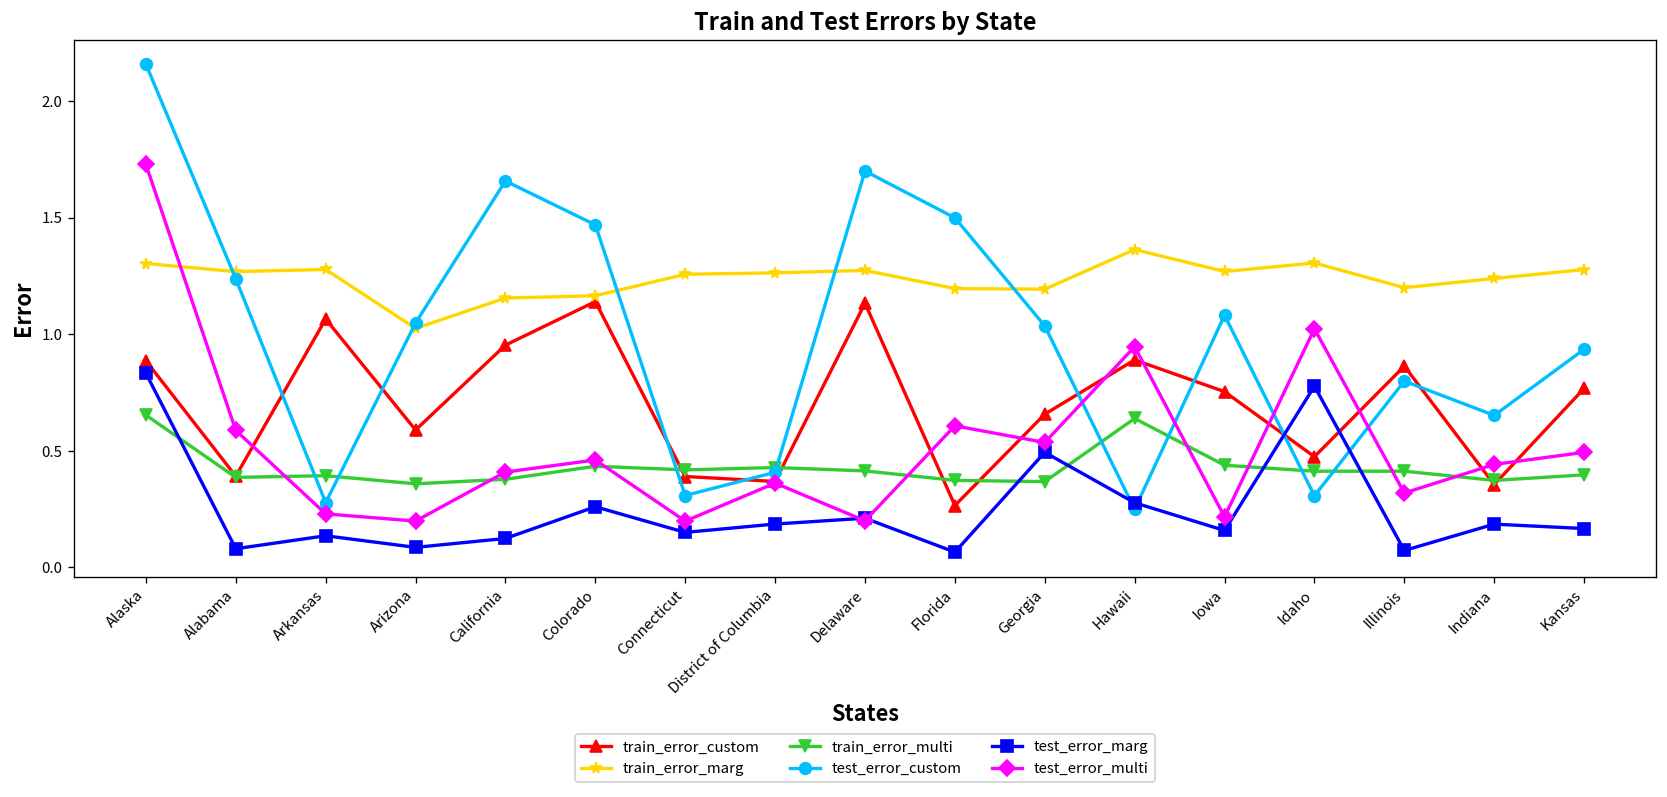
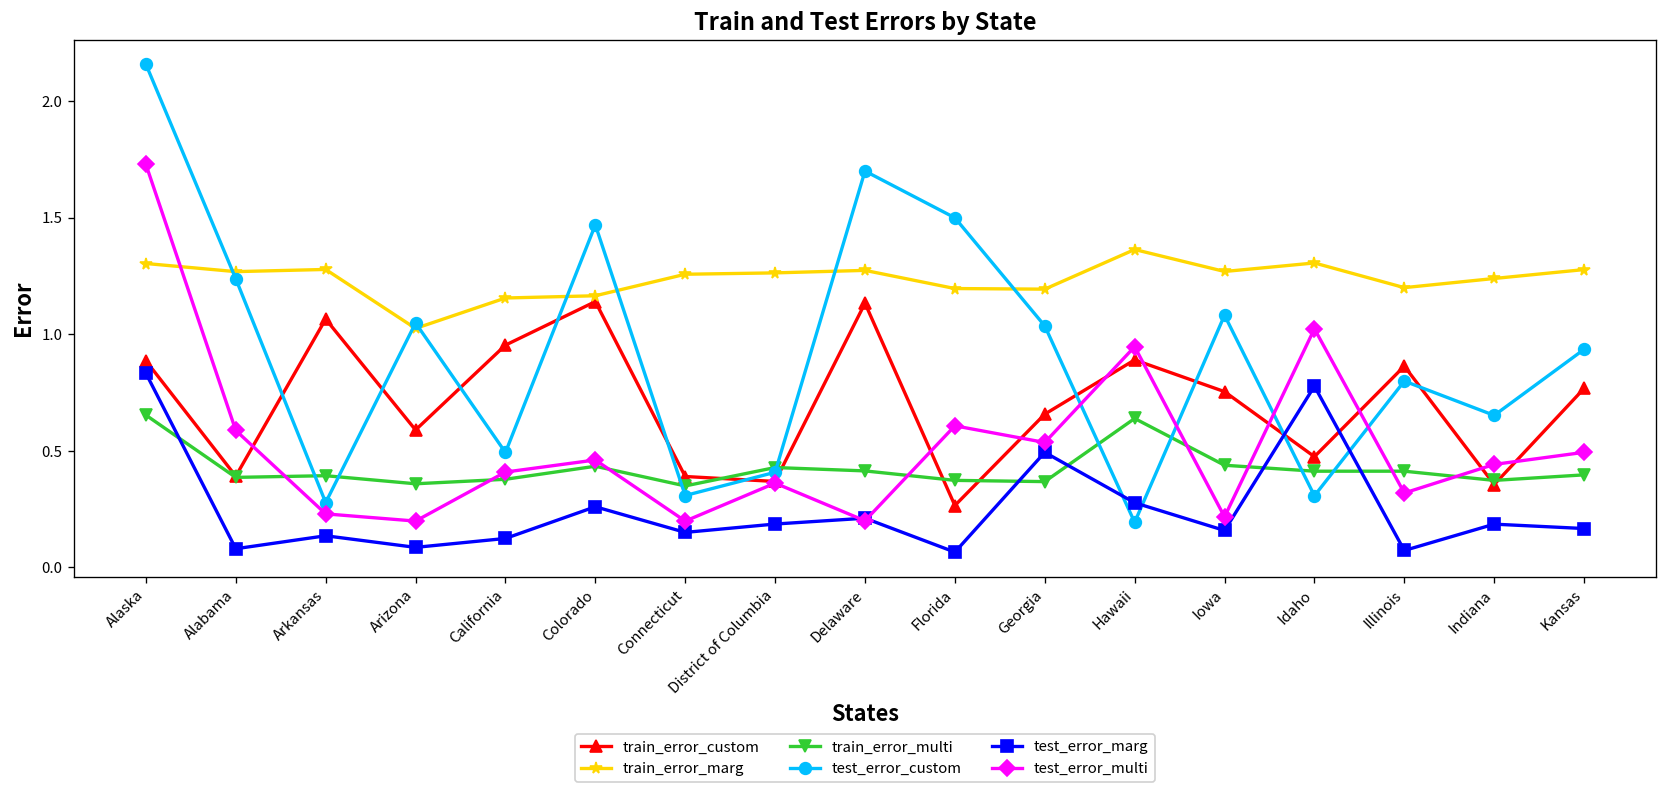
test_error_custom, California: 1.66 -> 0.49
train_error_multi, Connecticut: 0.42 -> 0.35
test_error_custom, Hawaii: 0.25 -> 0.19
